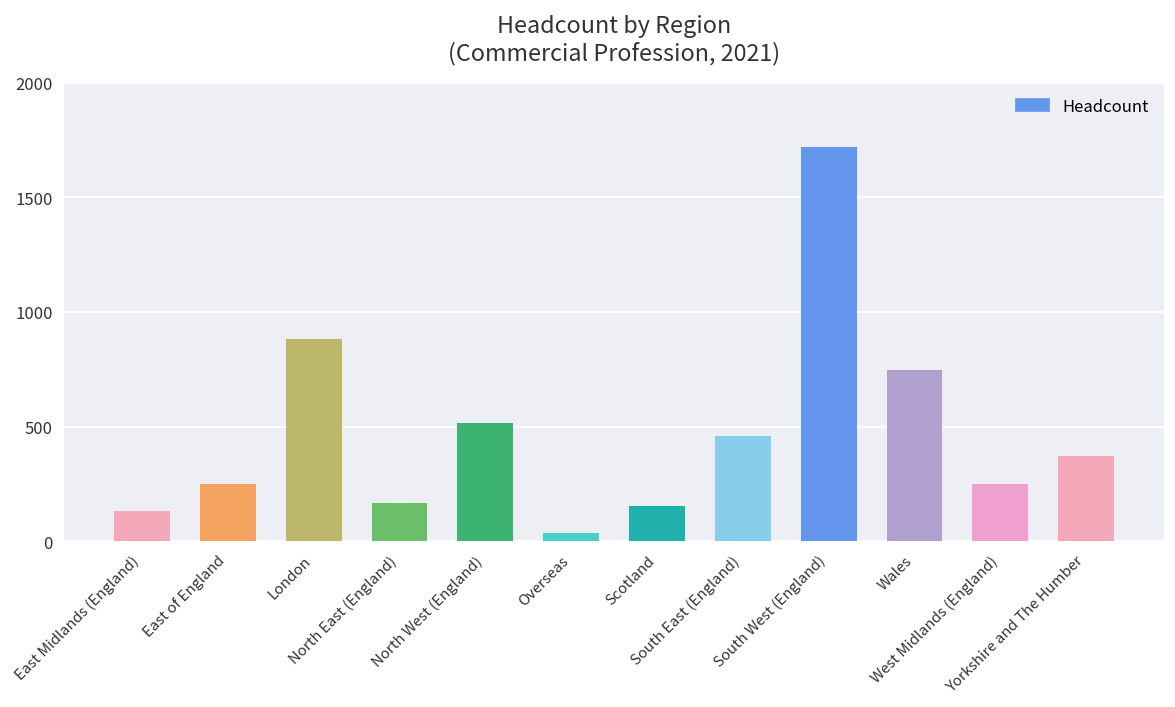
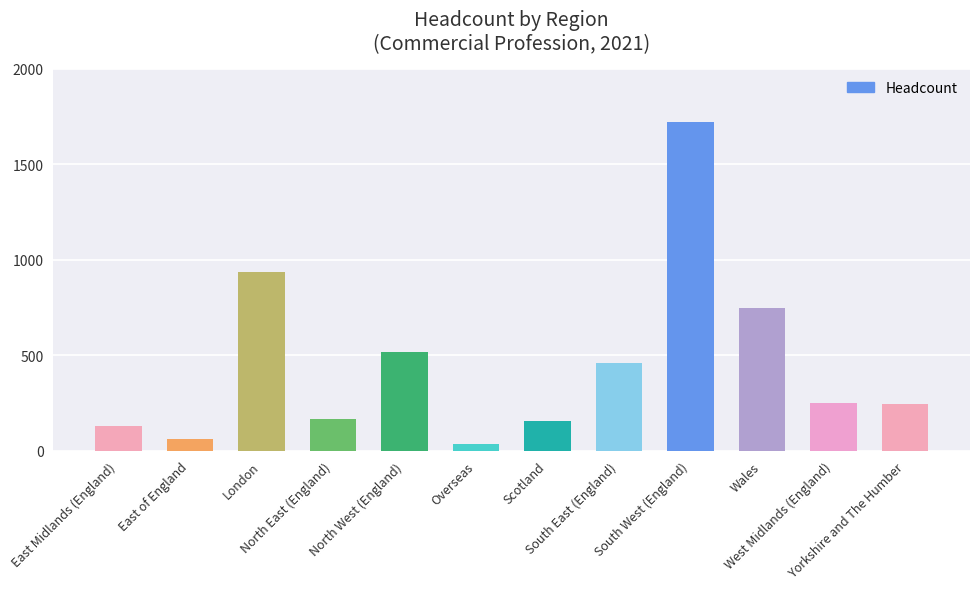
East of England: 250 -> 60
London: 880 -> 940
Yorkshire and The Humber: 370 -> 250
